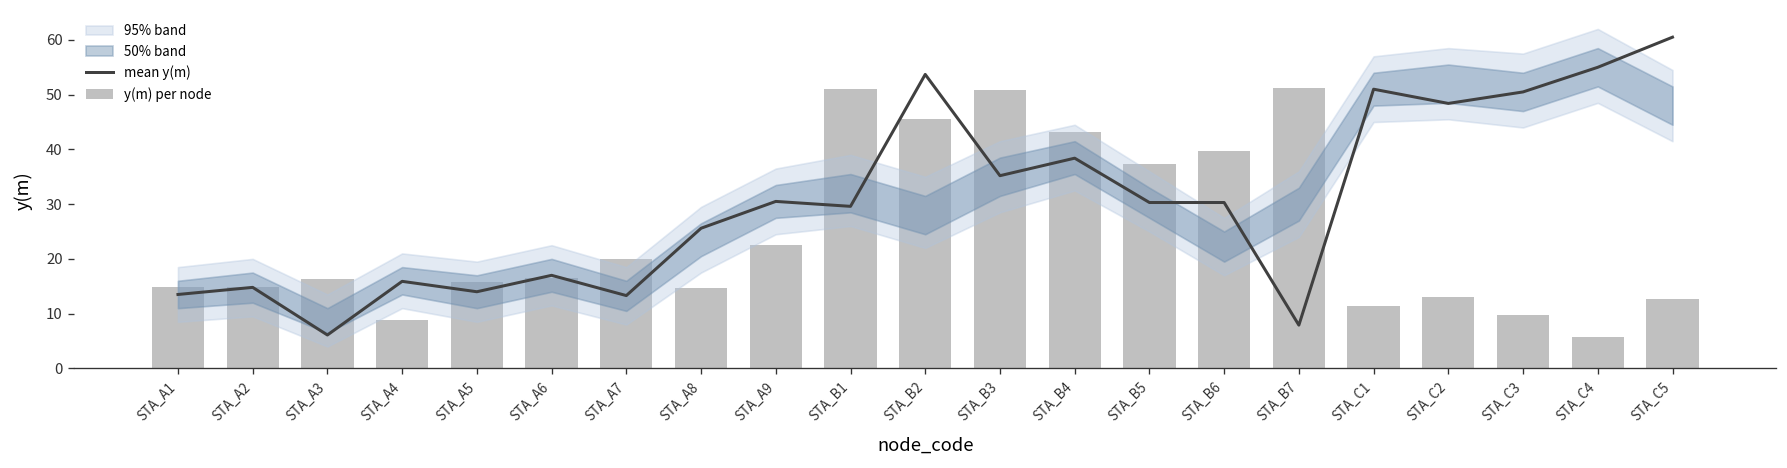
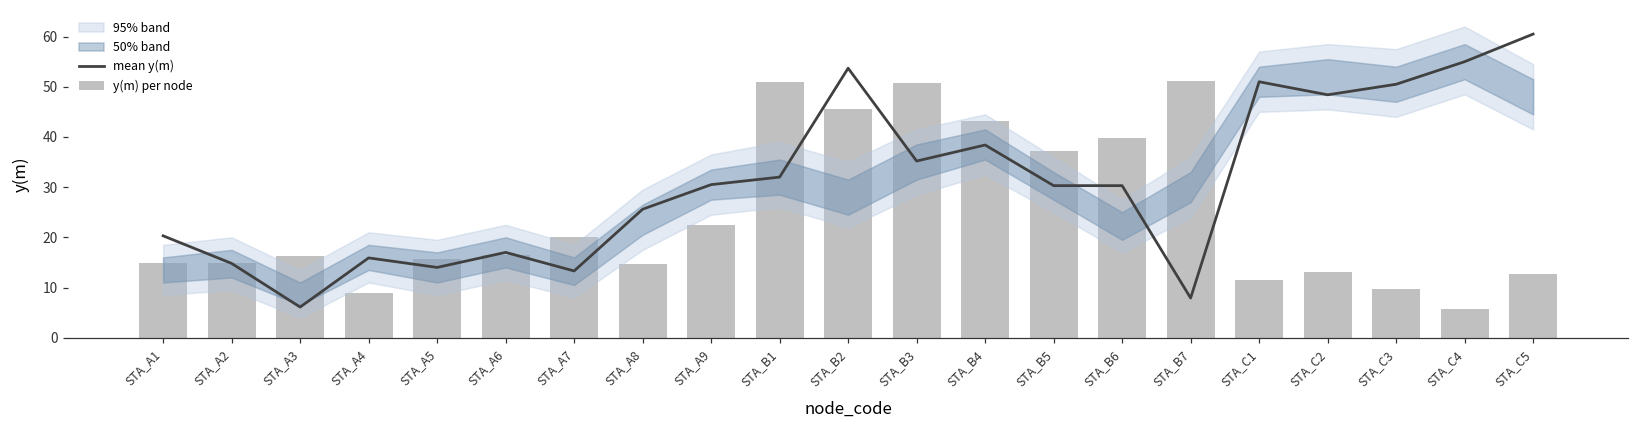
mean y(m), STA_A1: 14 -> 20
mean y(m), STA_B1: 30 -> 32
